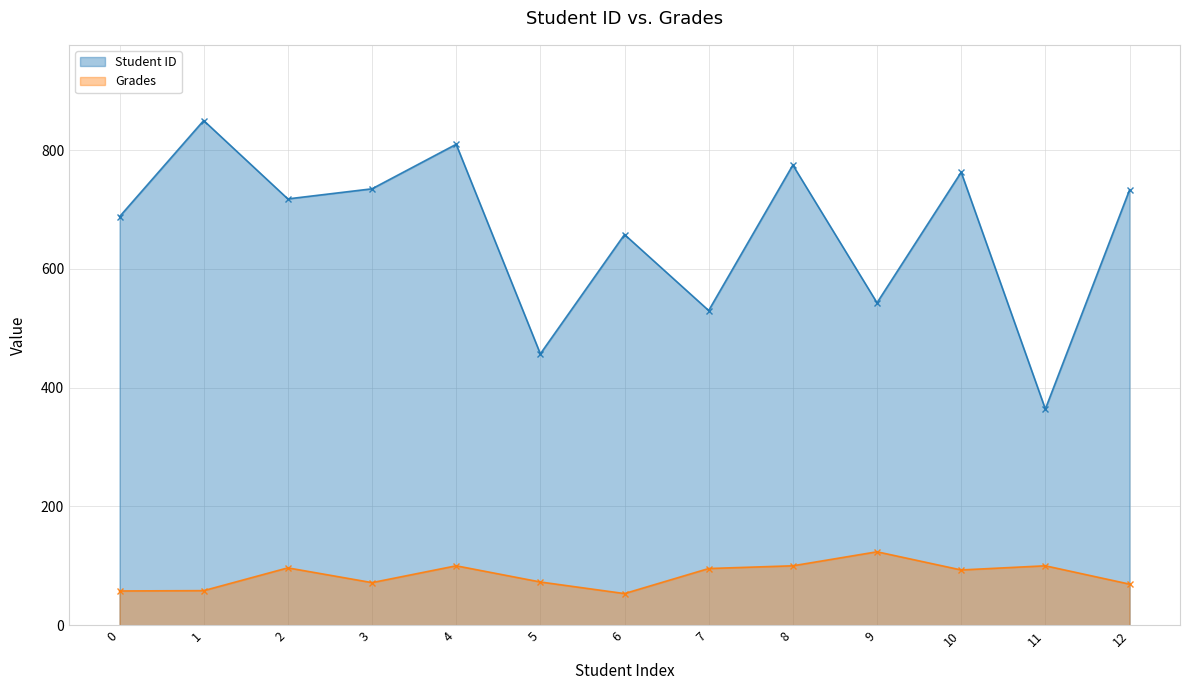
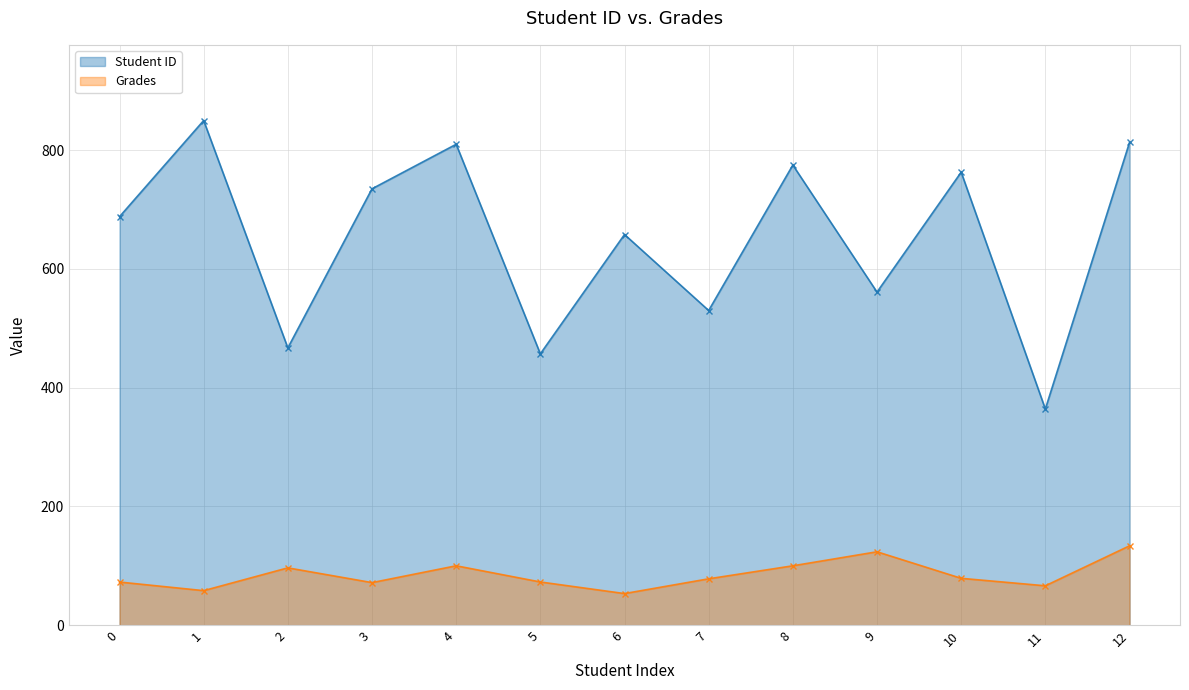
Grades, 0: 60 -> 70
Student ID, 2: 720 -> 470
Grades, 7: 100 -> 80
Student ID, 9: 540 -> 560
Grades, 10: 90 -> 80
Grades, 11: 100 -> 70
Student ID, 12: 730 -> 810
Grades, 12: 70 -> 130
